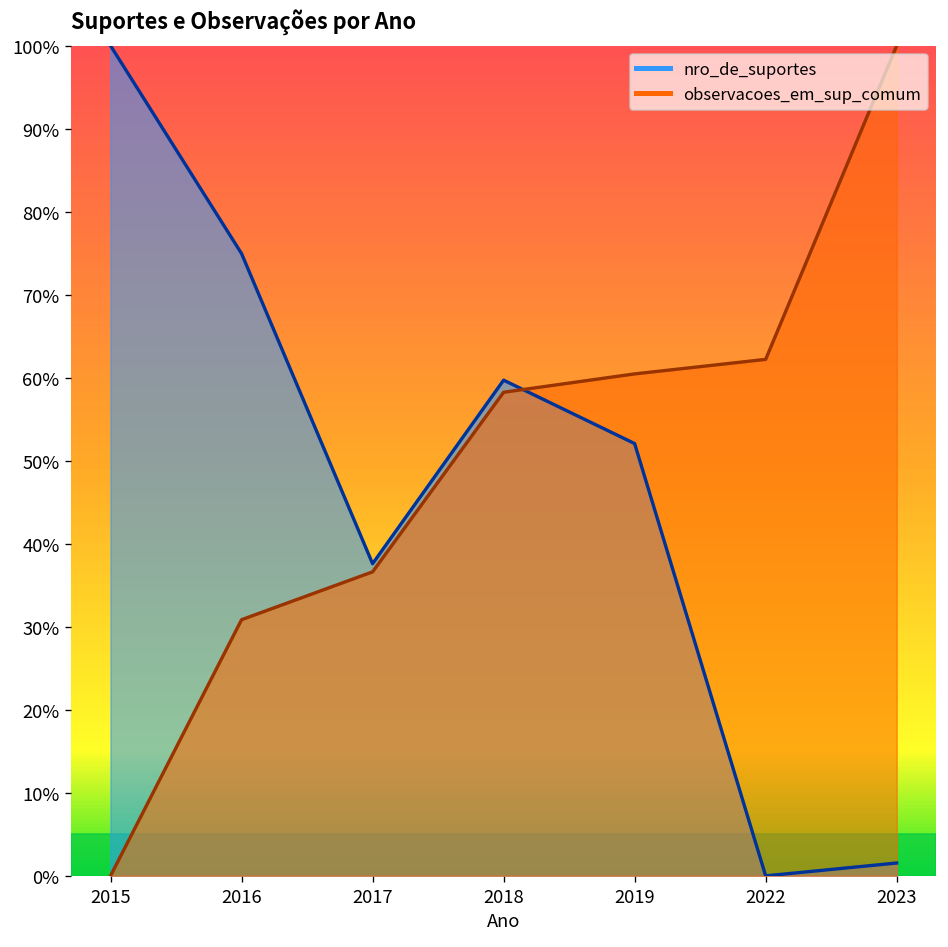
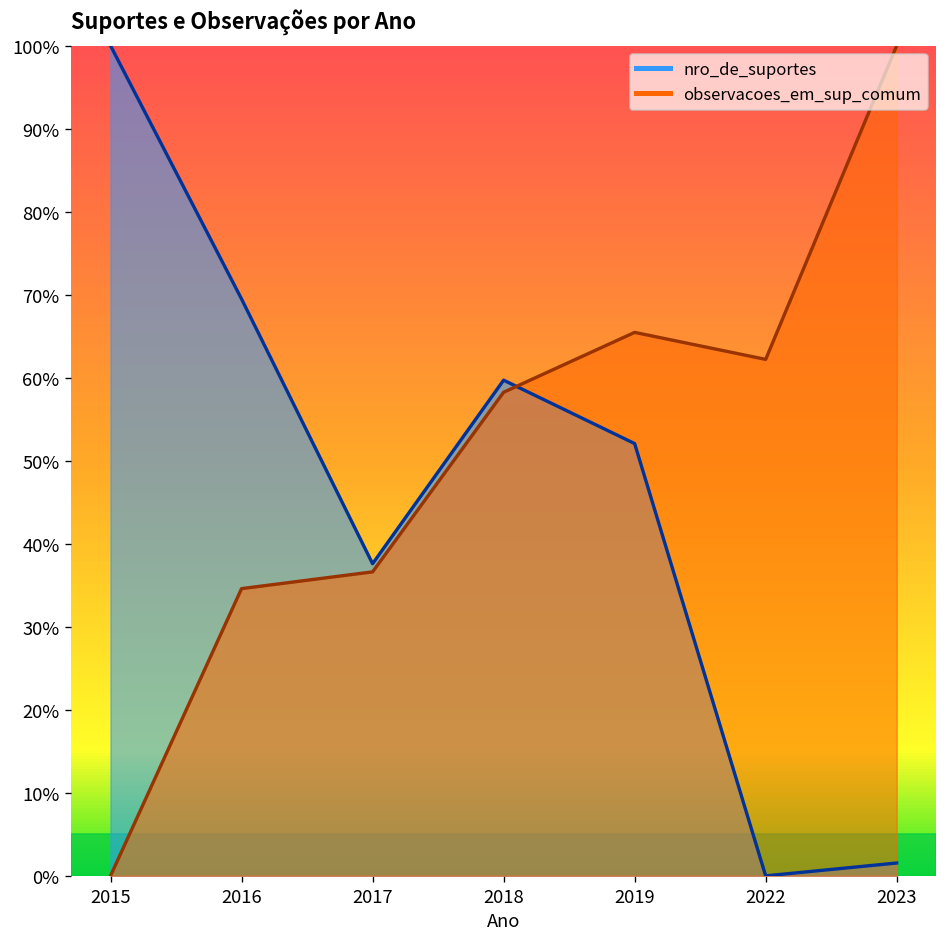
nro_de_suportes, 2016: 75% -> 69%
observacoes_em_sup_comum, 2016: 31% -> 35%
observacoes_em_sup_comum, 2019: 60% -> 65%
